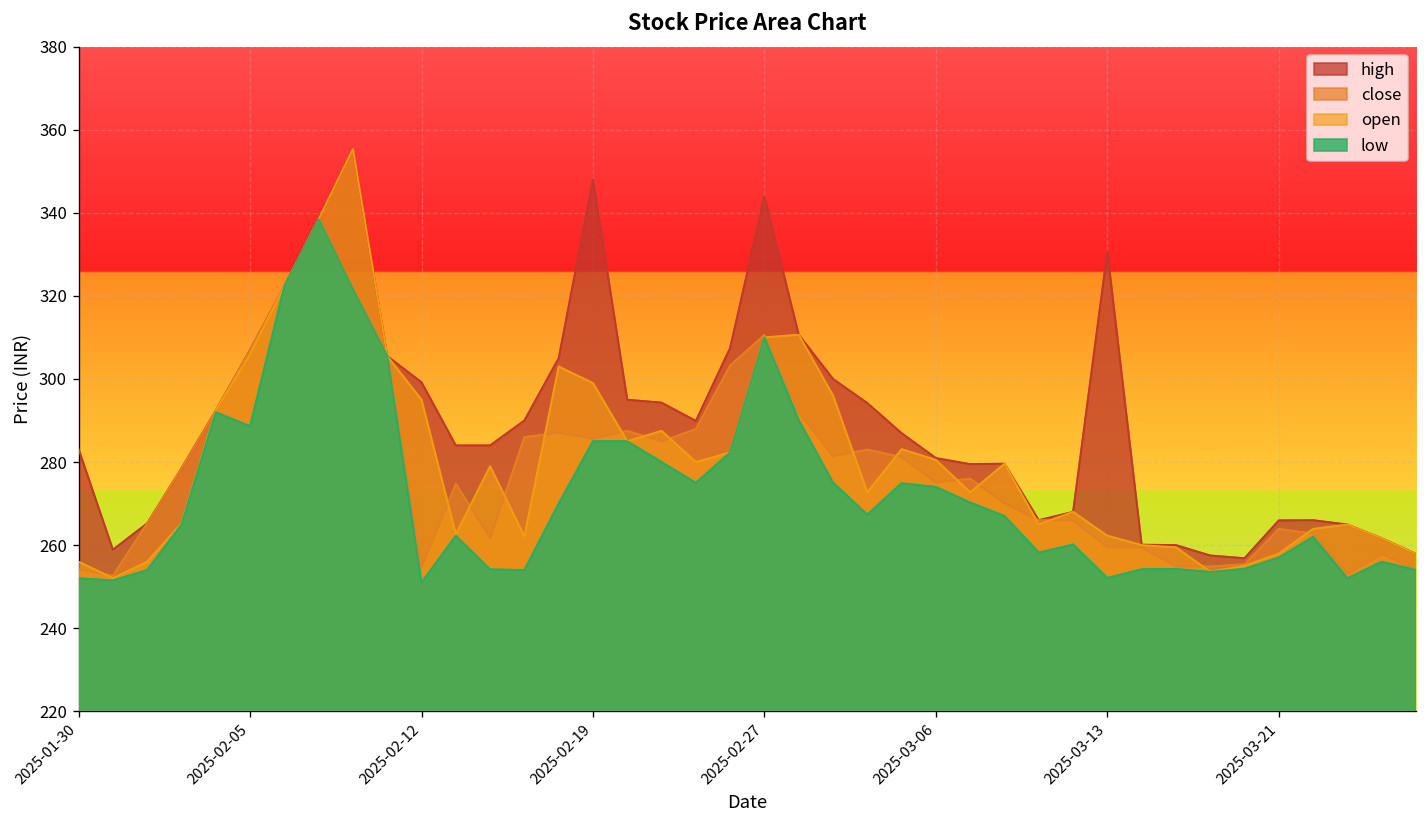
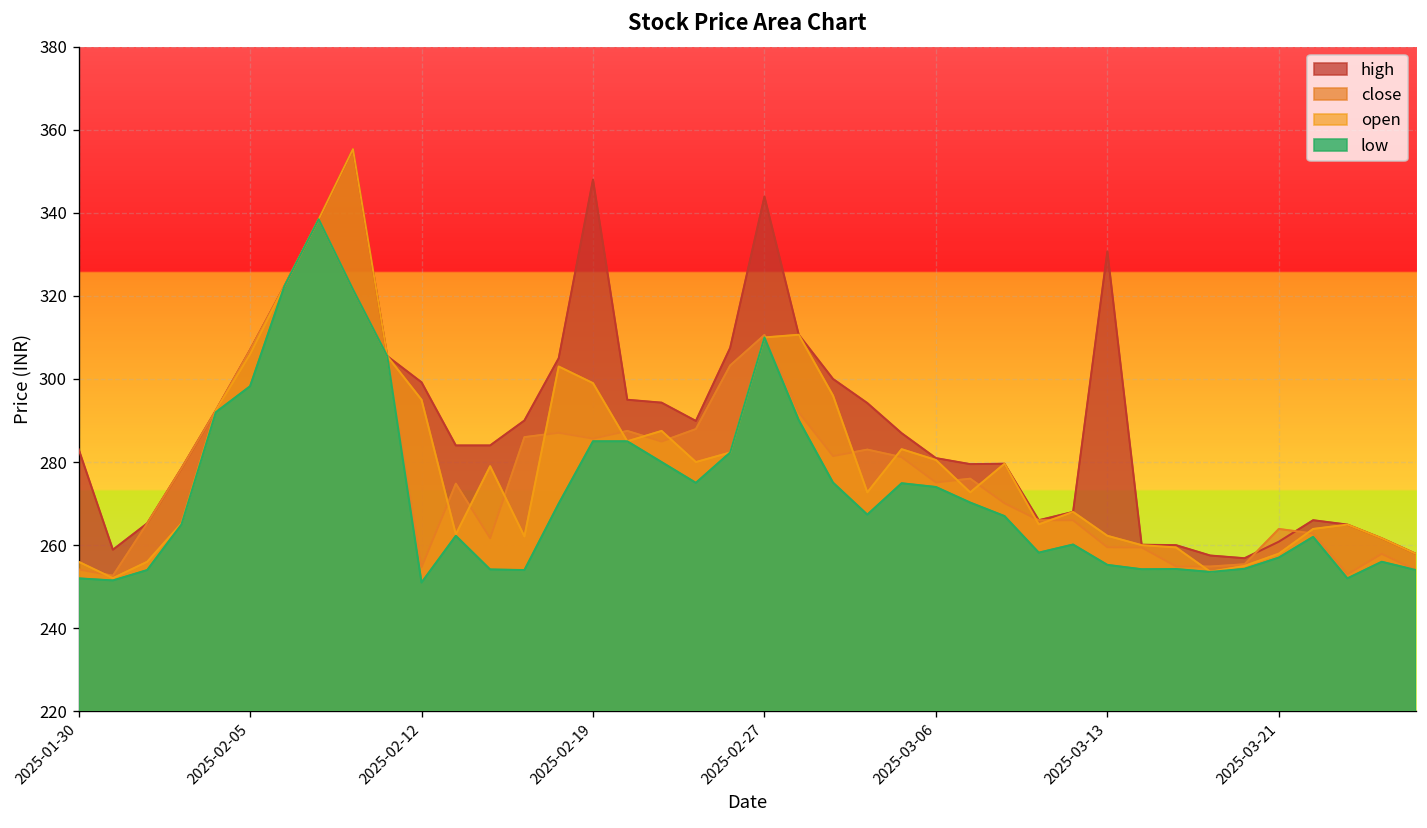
low, 2025-02-05: 289 -> 298
low, 2025-03-13: 252 -> 255
high, 2025-03-21: 266 -> 261
